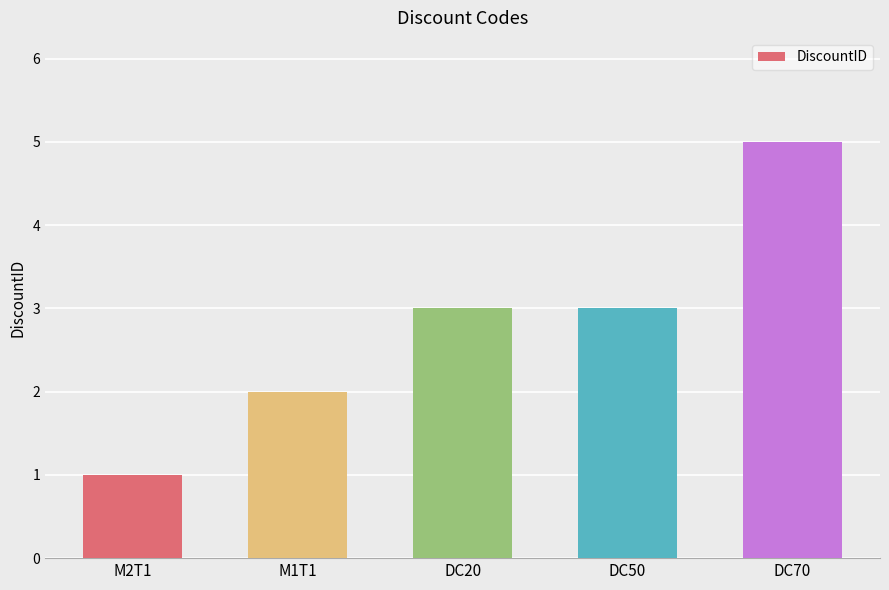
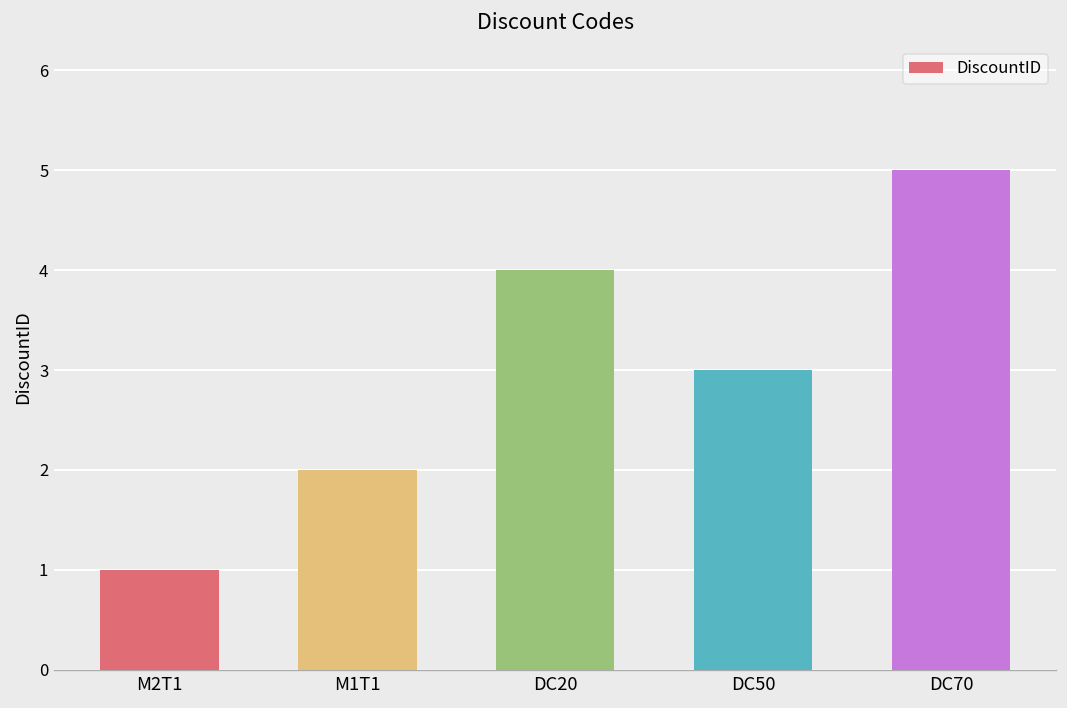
DC20: 3 -> 4
